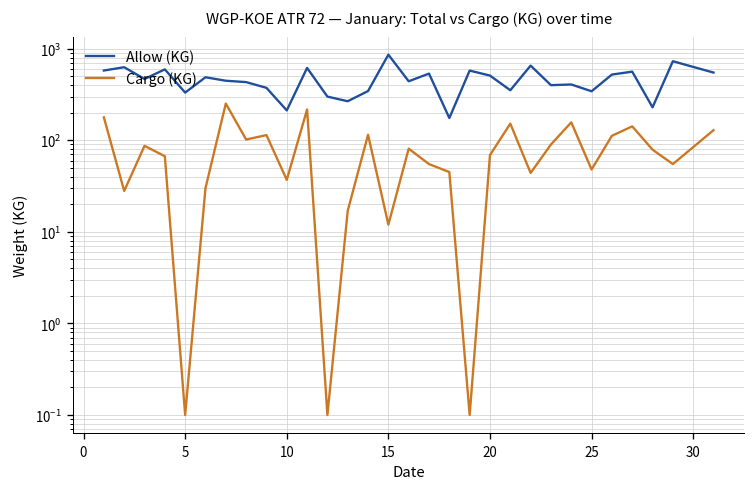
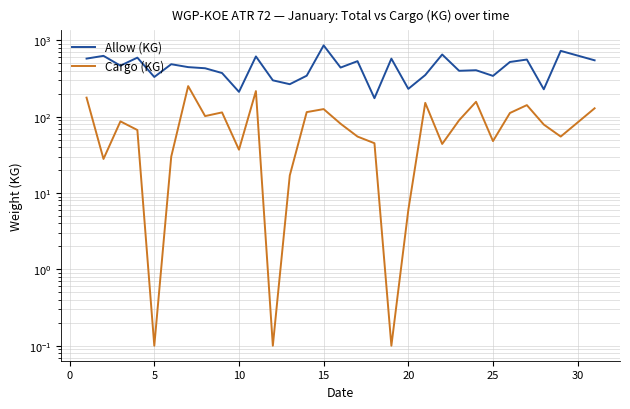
Cargo (KG), 15: 12 -> 130
Allow (KG), 20: 500 -> 230
Cargo (KG), 20: 70 -> 6
